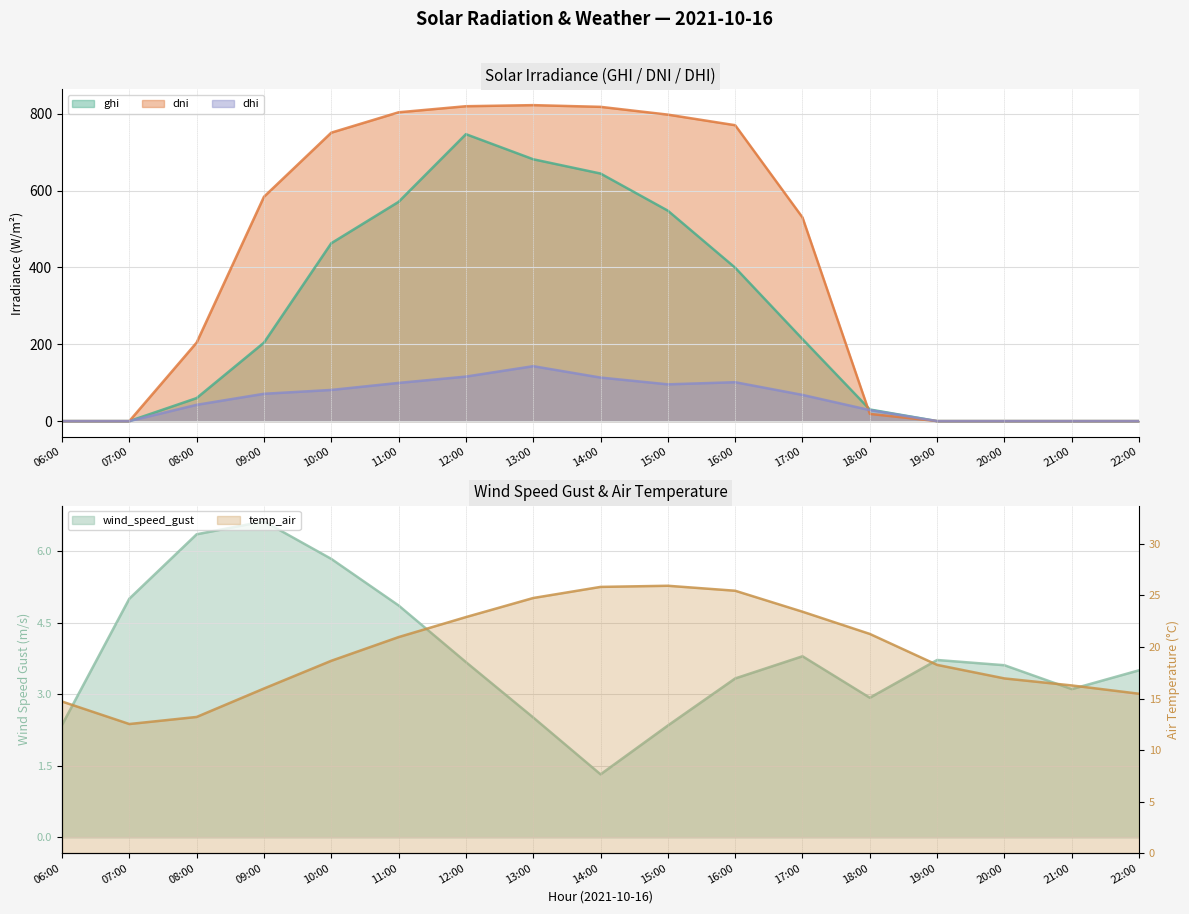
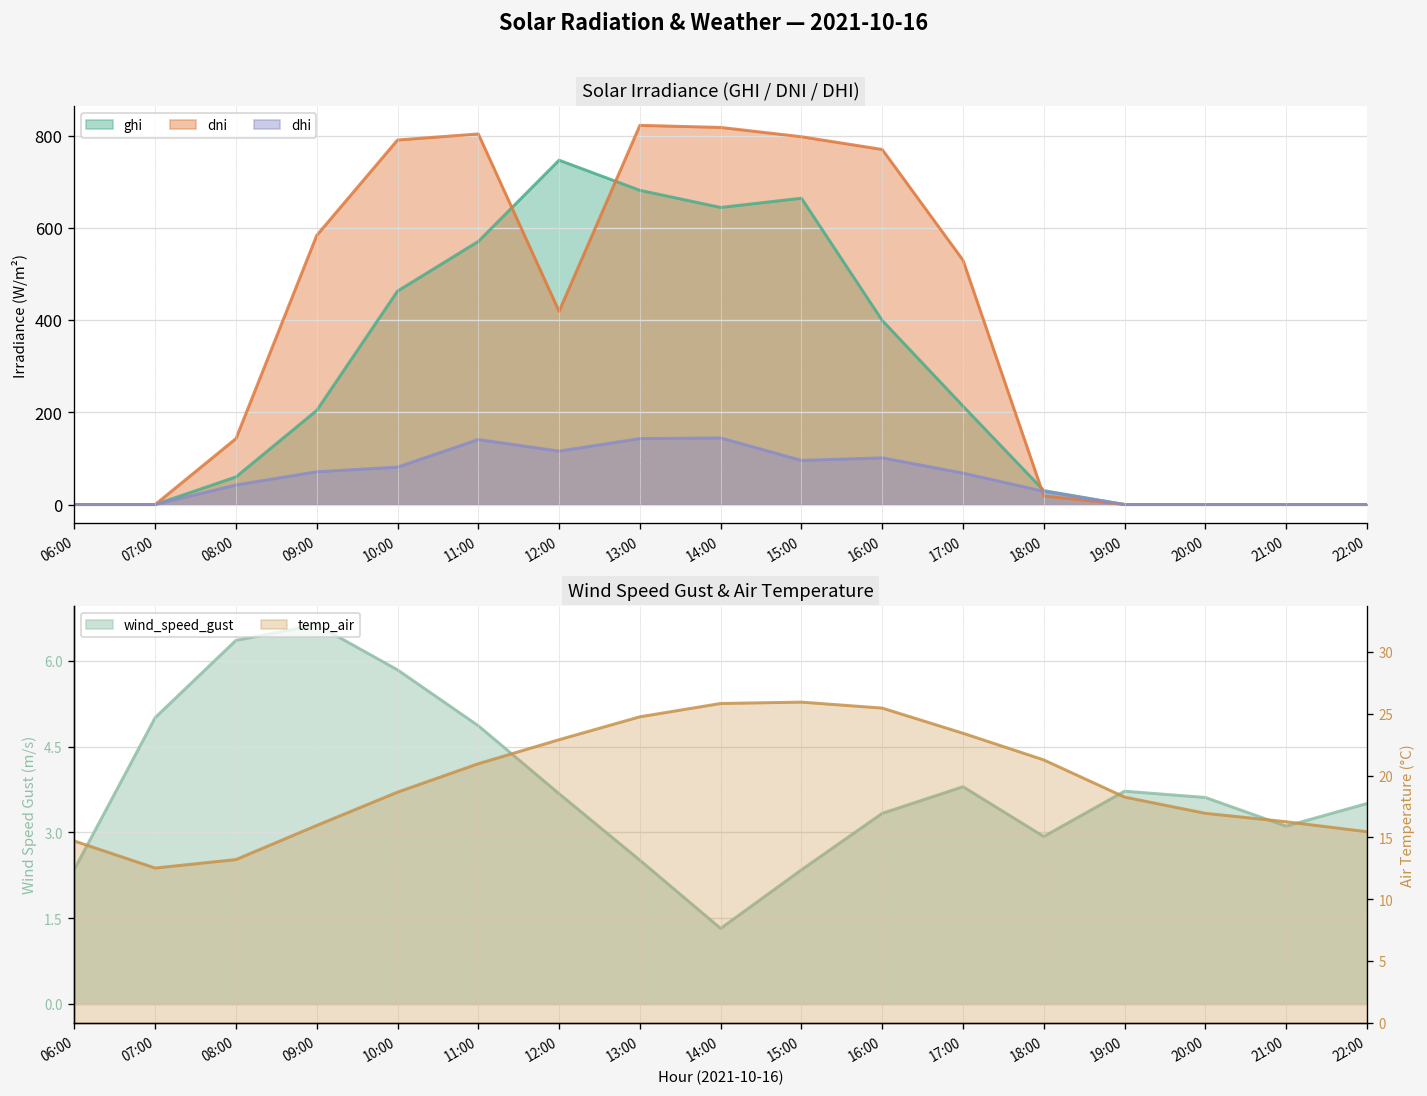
Solar Irradiance (GHI / DNI / DHI), dni, 08:00: 200 -> 140
Solar Irradiance (GHI / DNI / DHI), dni, 10:00: 750 -> 790
Solar Irradiance (GHI / DNI / DHI), dhi, 11:00: 100 -> 140
Solar Irradiance (GHI / DNI / DHI), dni, 12:00: 820 -> 420
Solar Irradiance (GHI / DNI / DHI), dhi, 14:00: 110 -> 140
Solar Irradiance (GHI / DNI / DHI), ghi, 15:00: 550 -> 660
